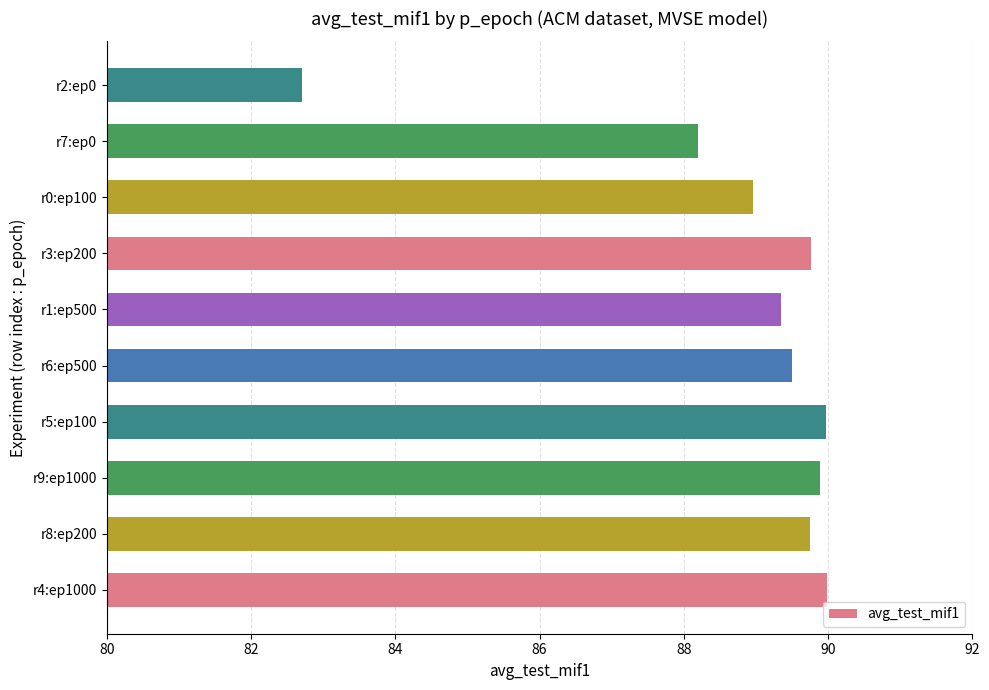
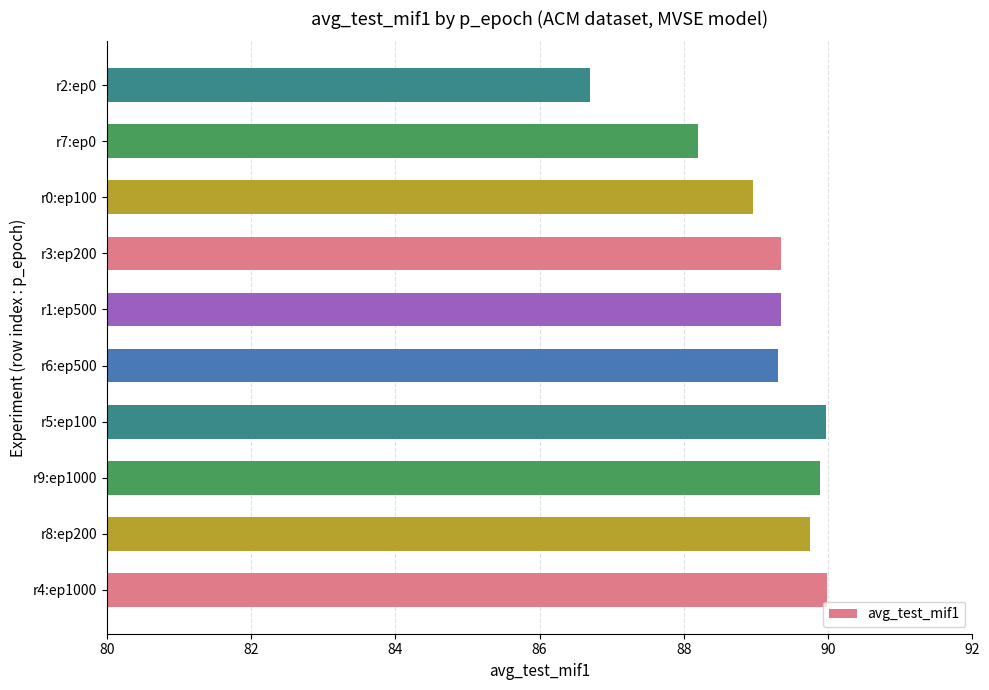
r2:ep0: 82.7 -> 86.7
r3:ep200: 89.8 -> 89.4
r6:ep500: 89.5 -> 89.3
